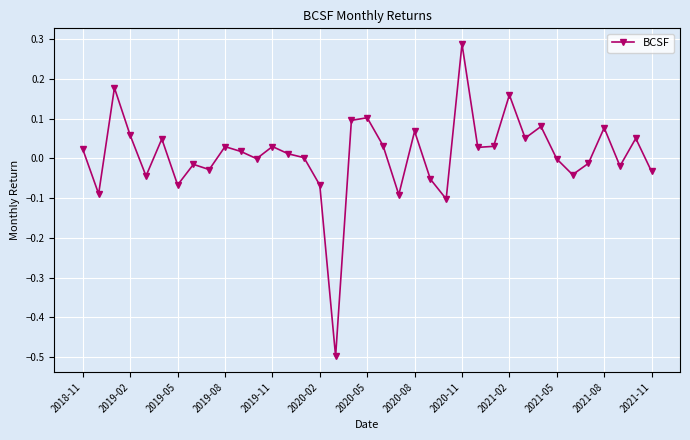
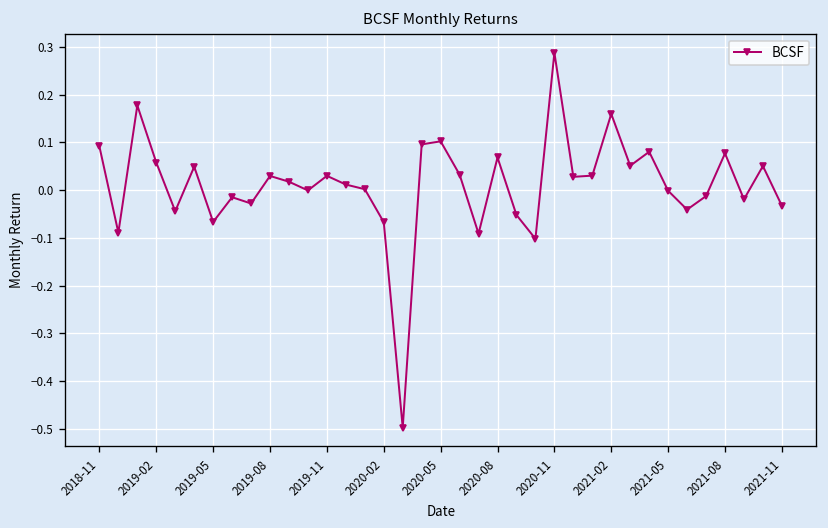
2018-11: 0.02 -> 0.09
